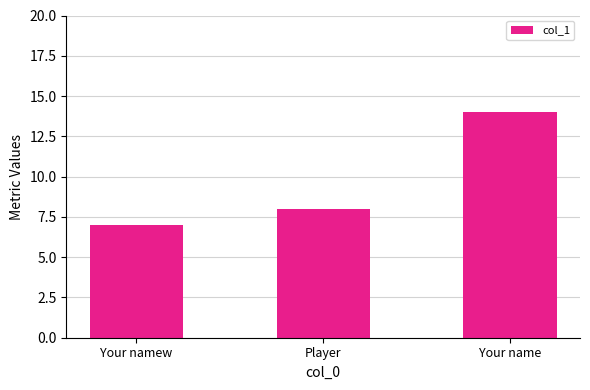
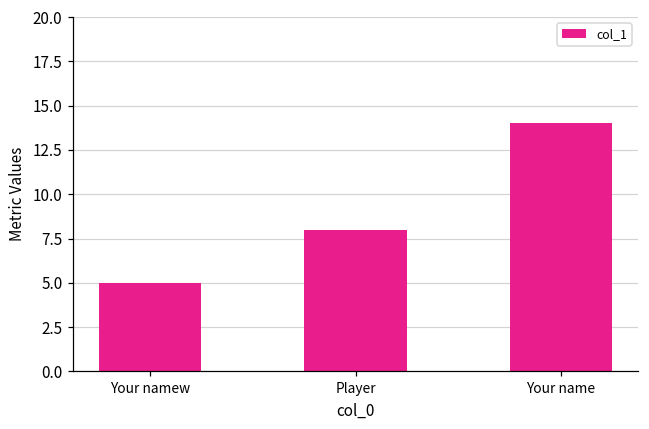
Your namew: 7 -> 5
